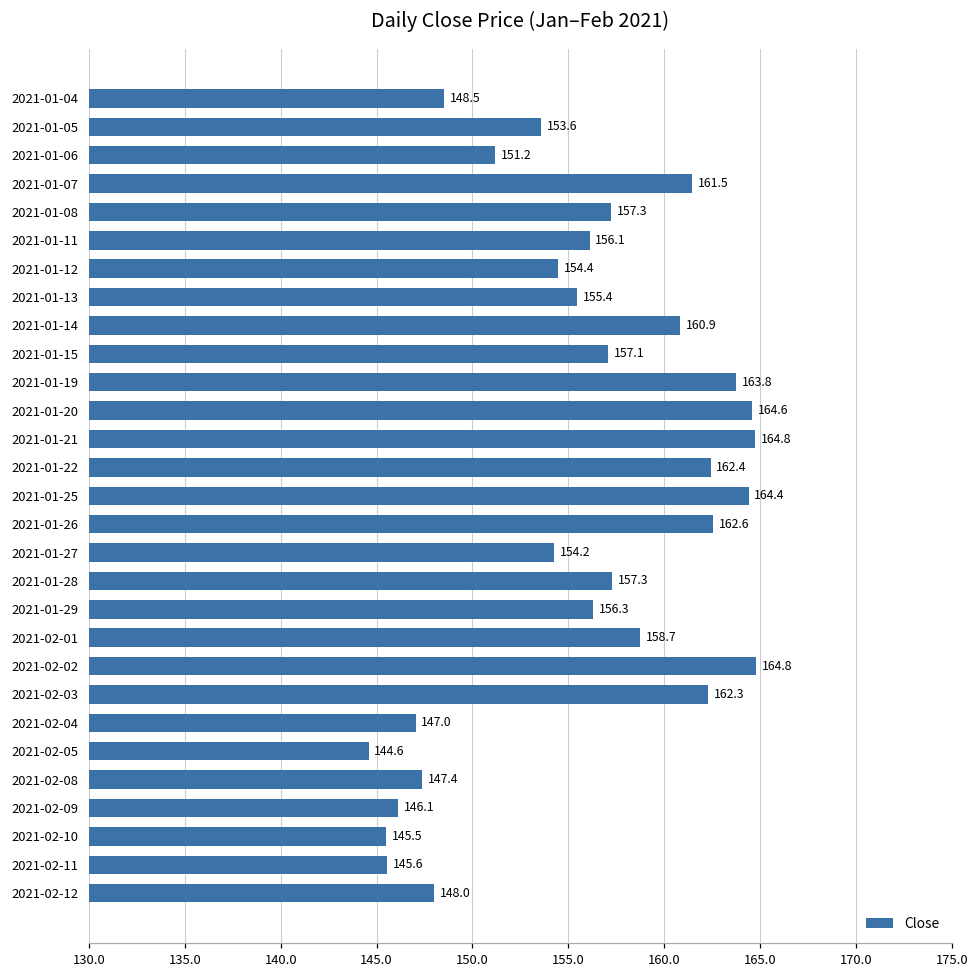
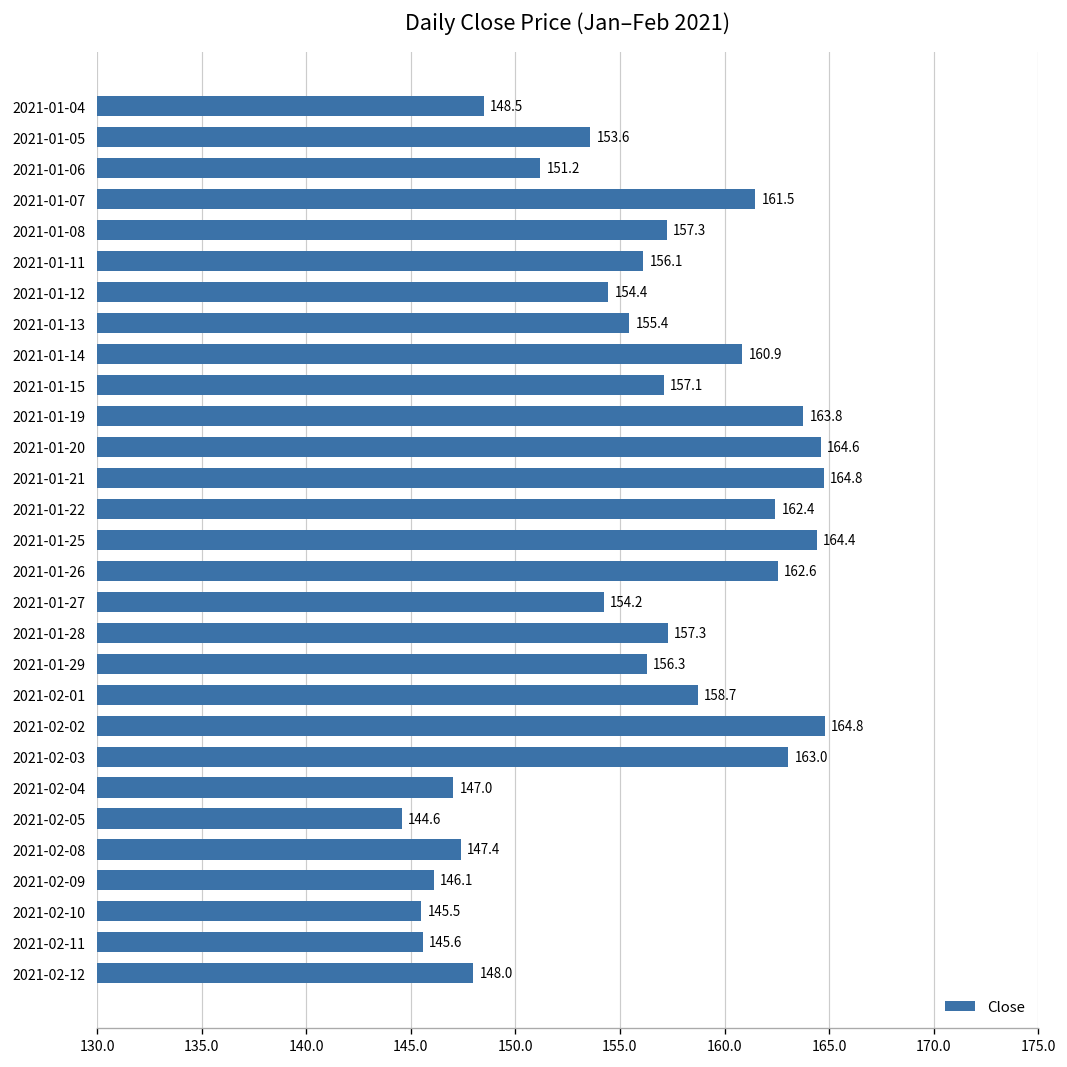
2021-02-03: 162.3 -> 163.0
